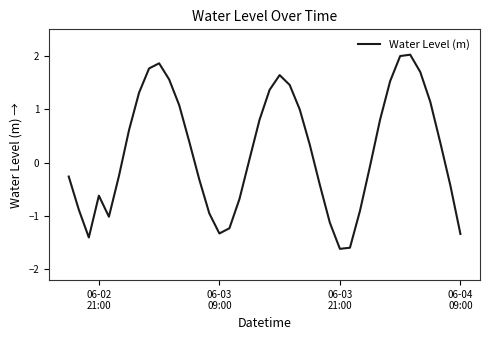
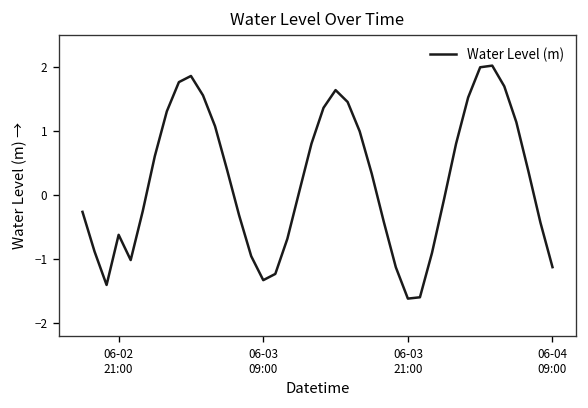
06-04 09:00: -1.3 -> -1.1
